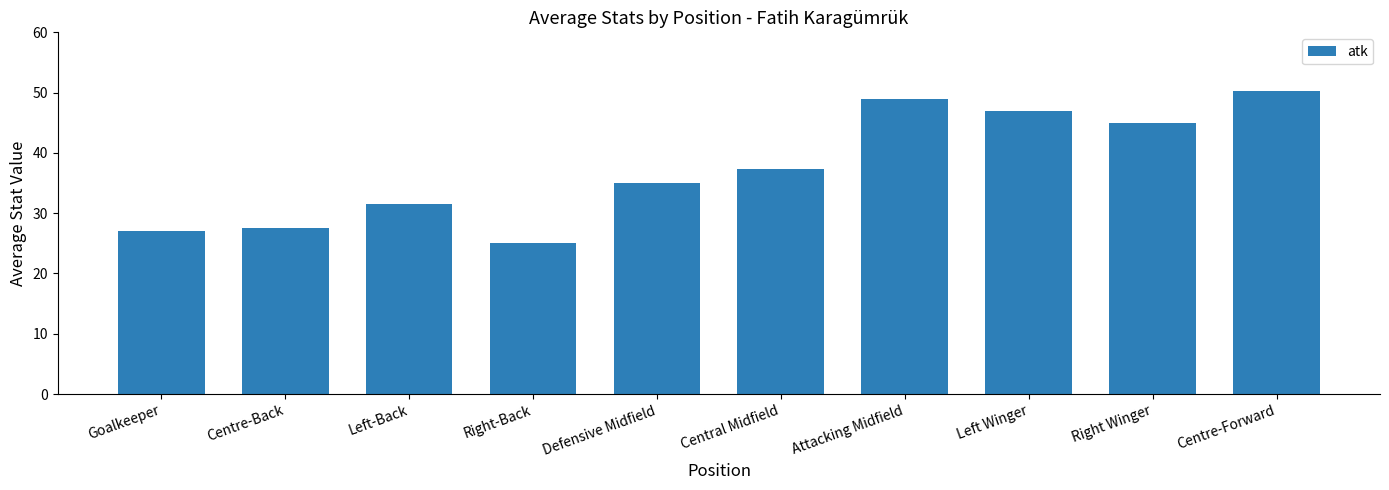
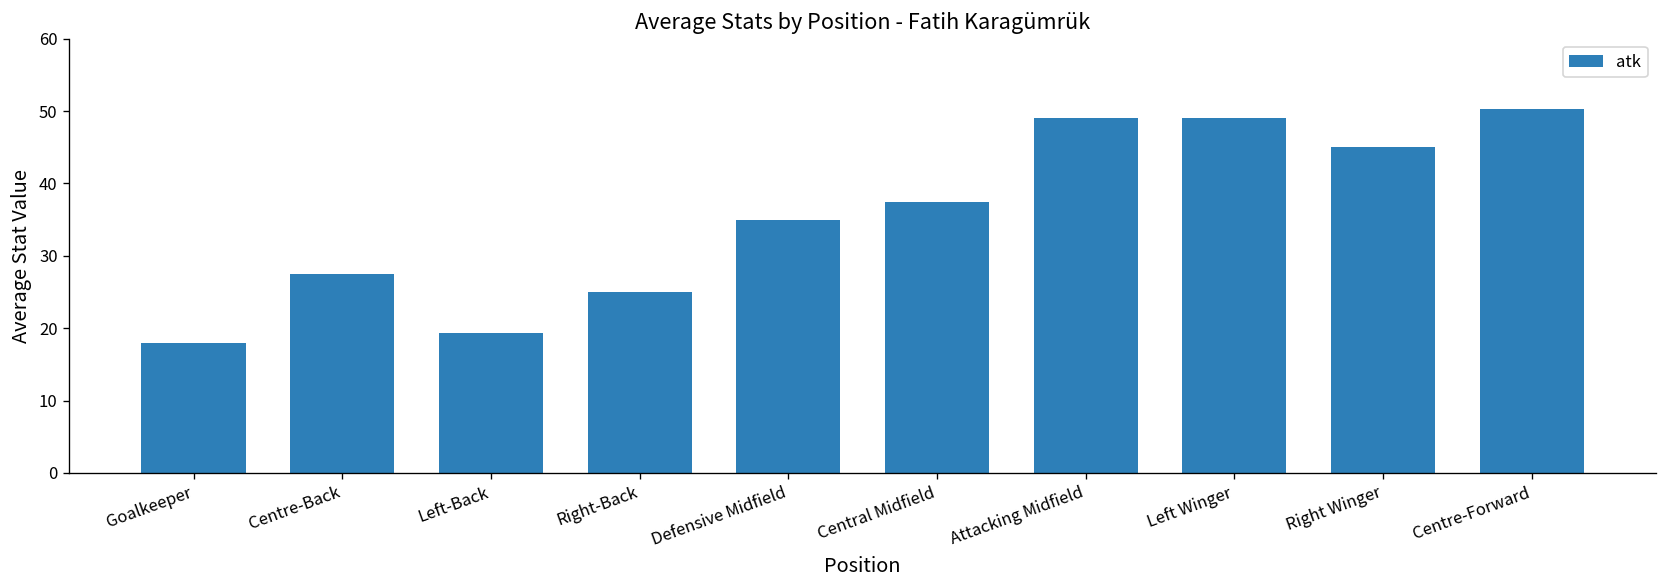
Goalkeeper: 27 -> 18
Left-Back: 32 -> 19
Left Winger: 47 -> 49
